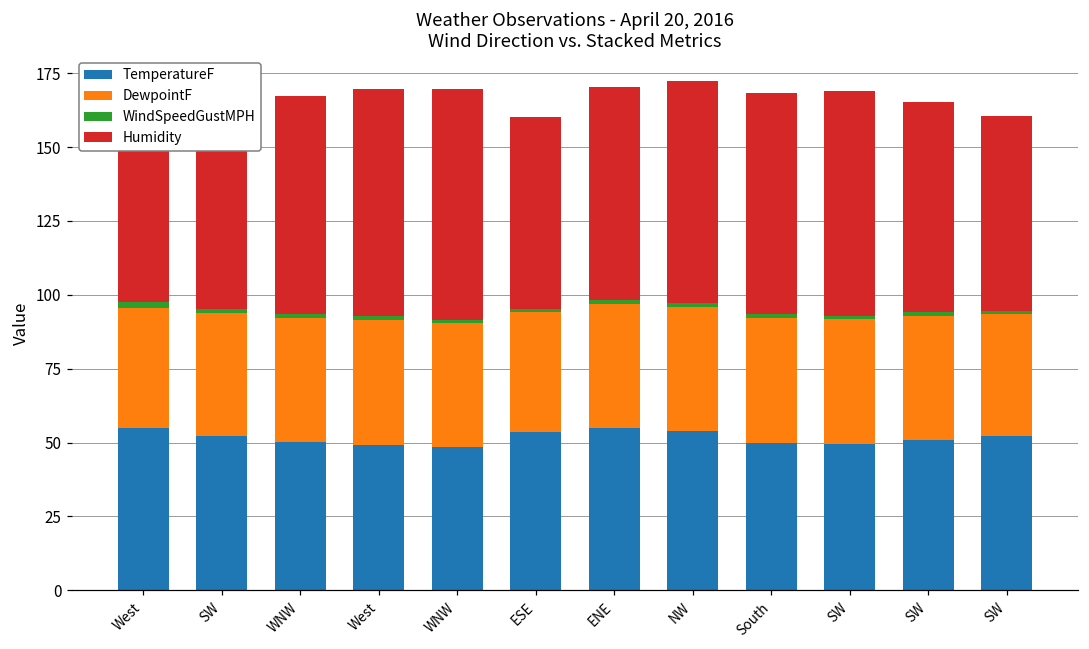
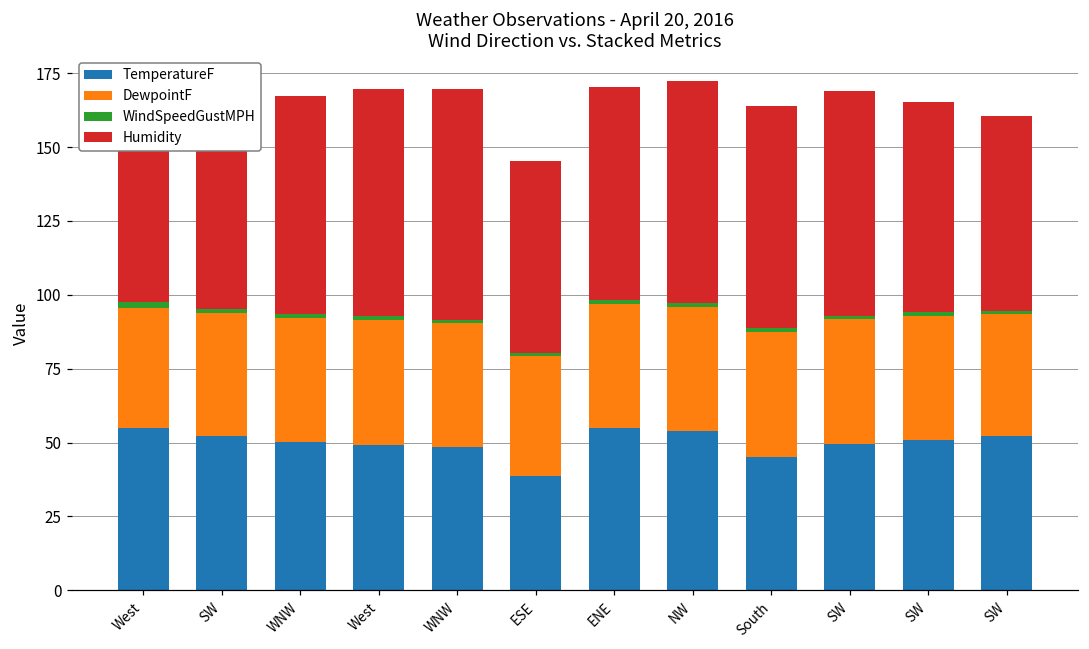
TemperatureF, ESE: 54 -> 39
TemperatureF, South: 50 -> 45
